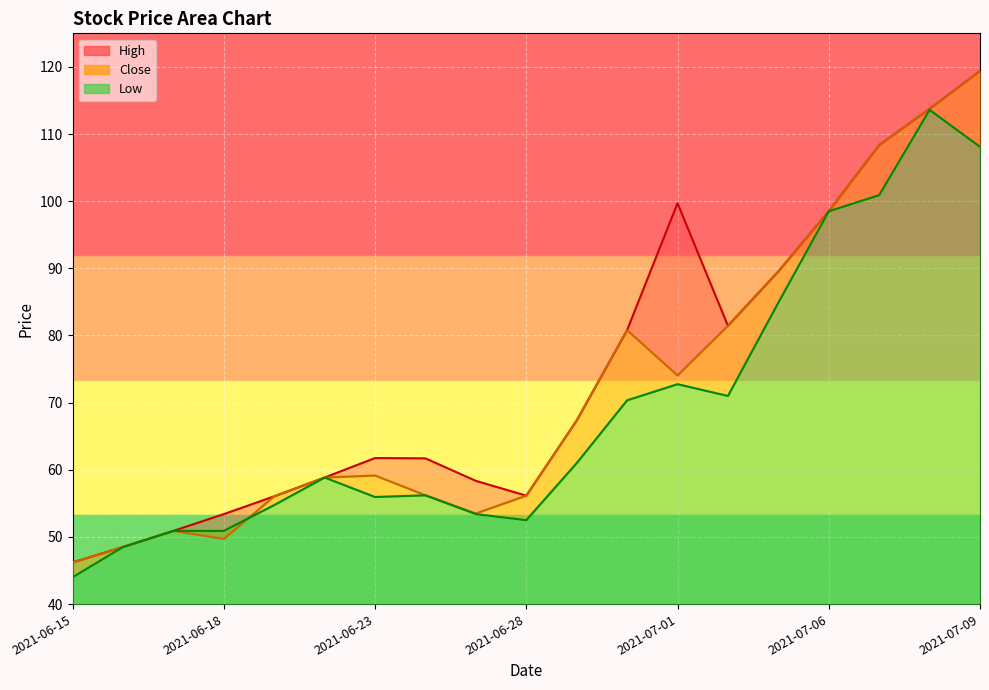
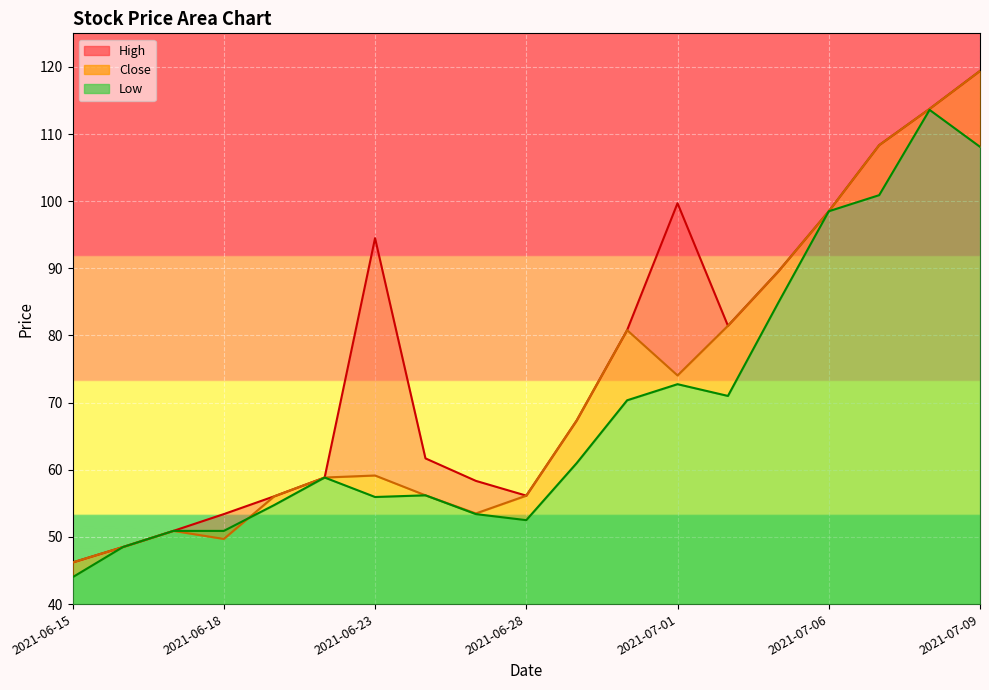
High, 2021-06-23: 62 -> 95
